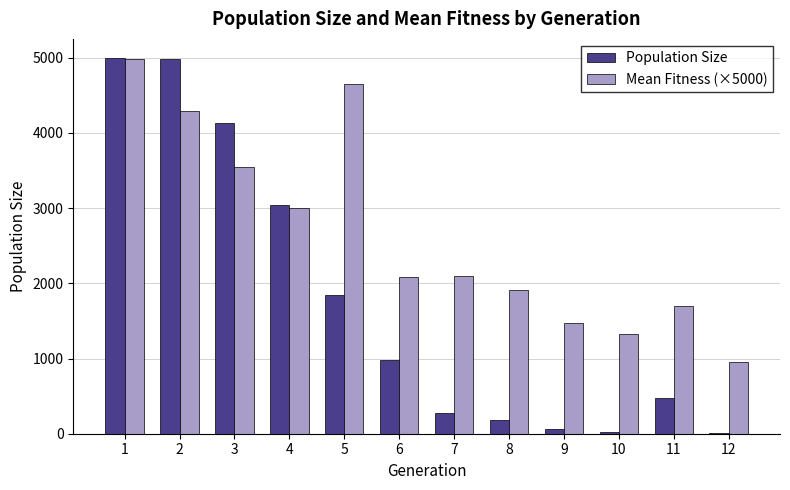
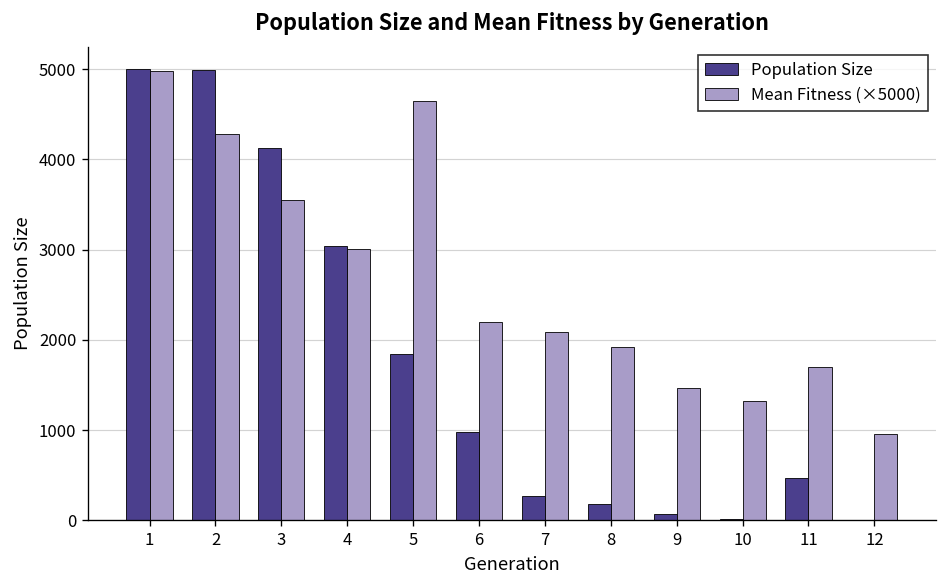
Mean Fitness (×5000), 6: 2100 -> 2200
